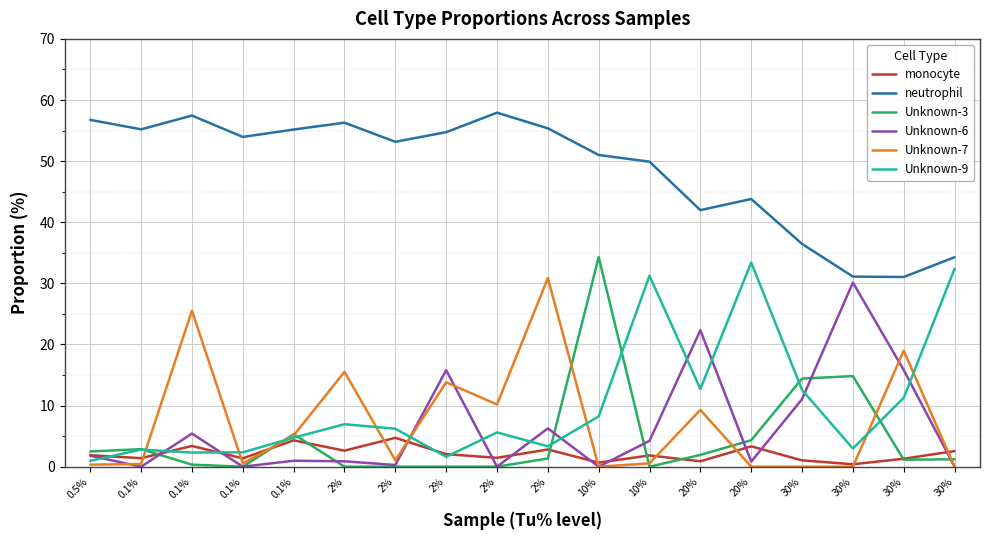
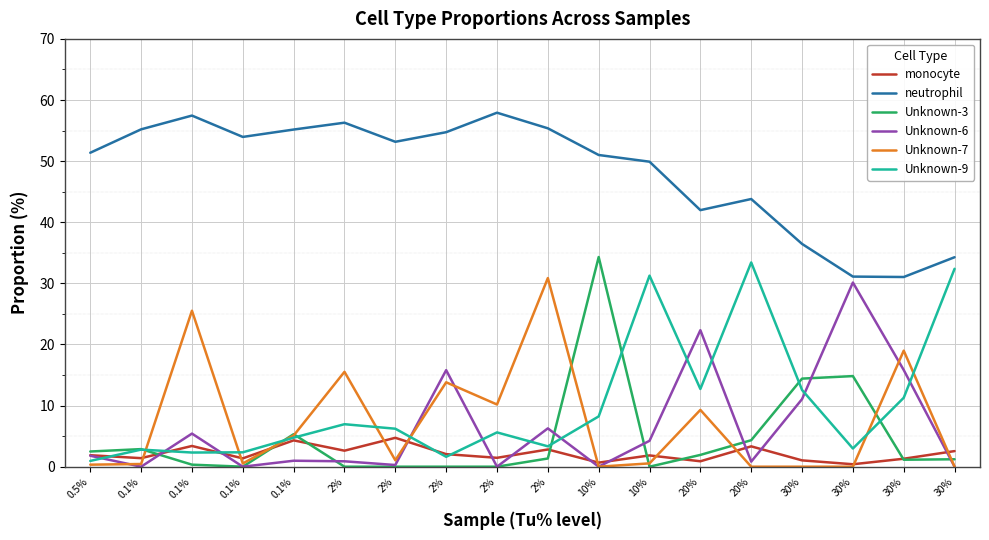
neutrophil, 0.5%: 57 -> 51
